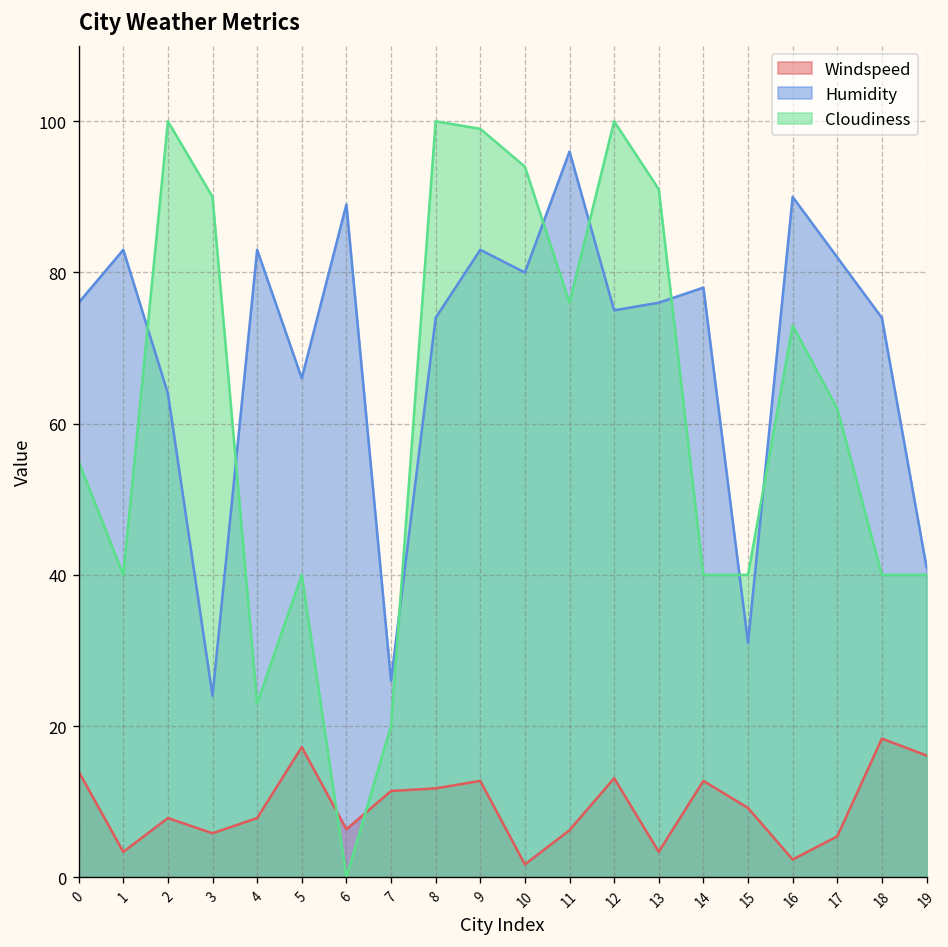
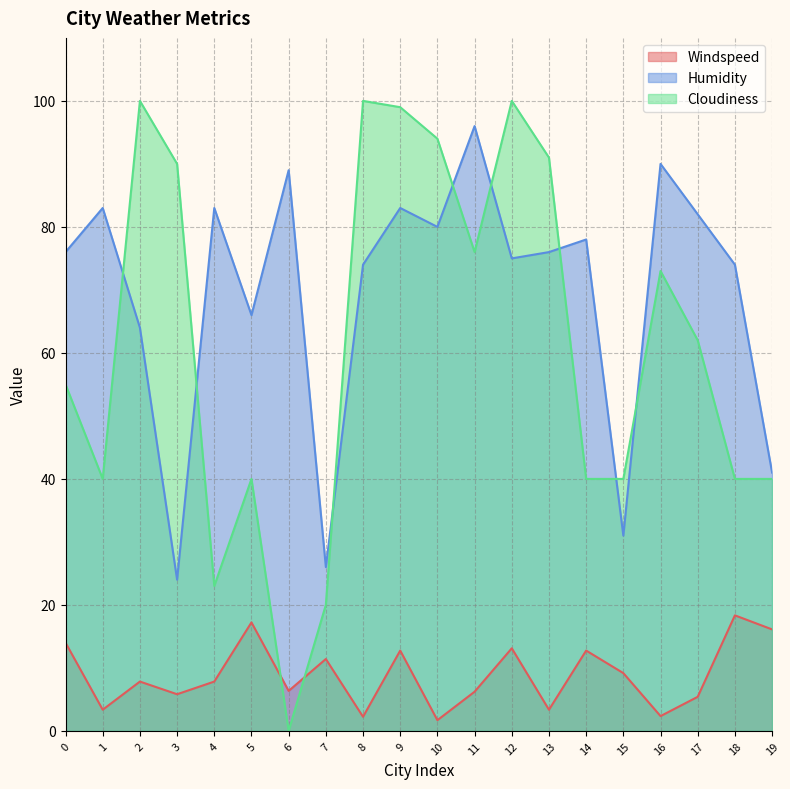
Windspeed, 8: 12 -> 2
